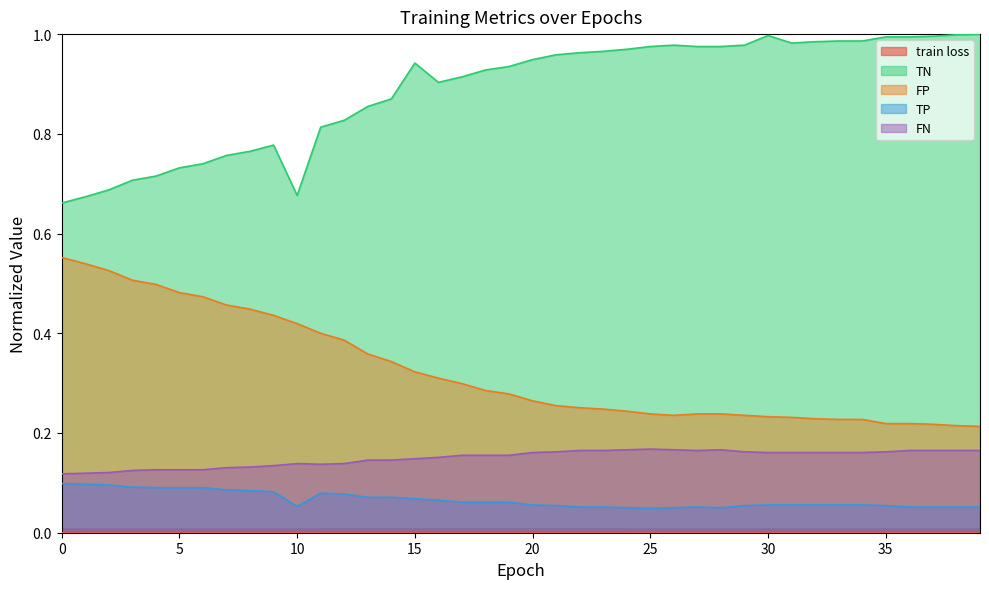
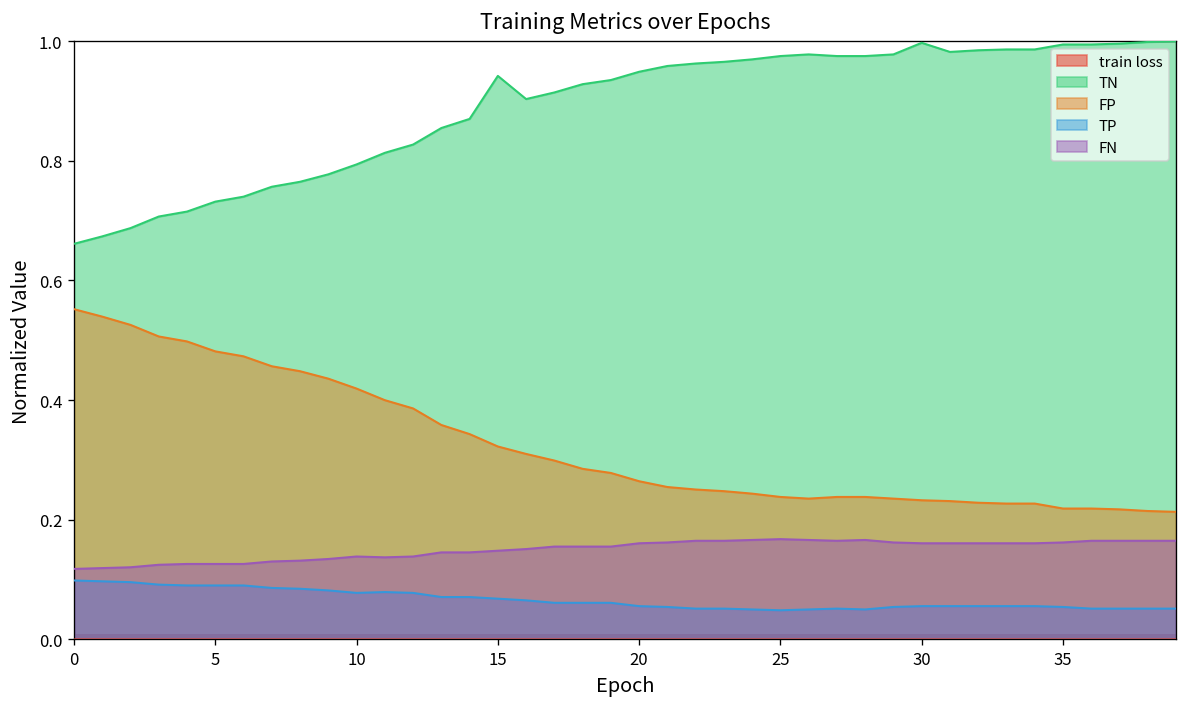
TN, 10: 0.68 -> 0.79
TP, 10: 0.05 -> 0.08
